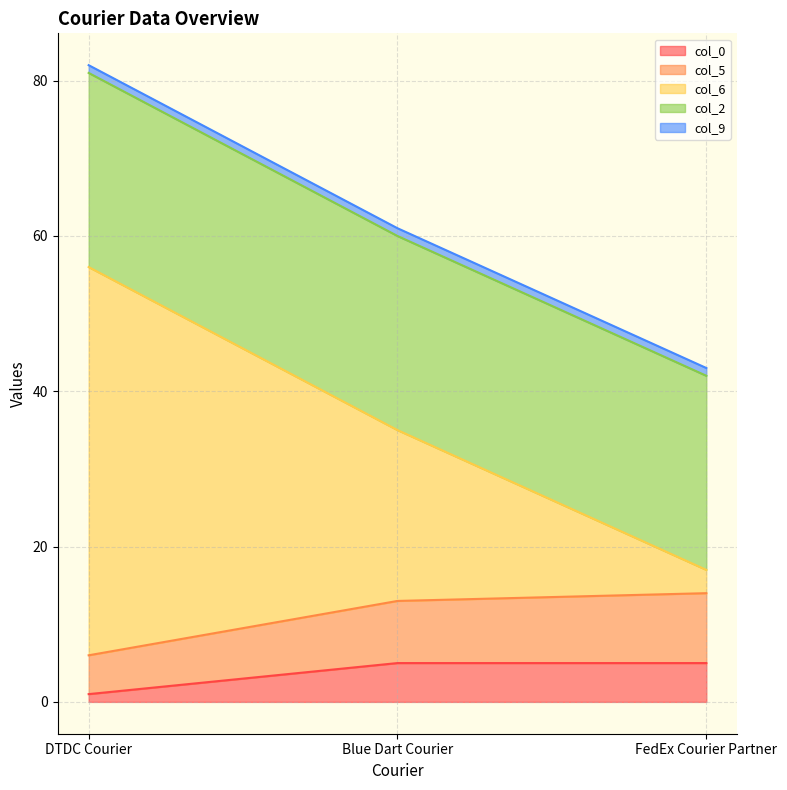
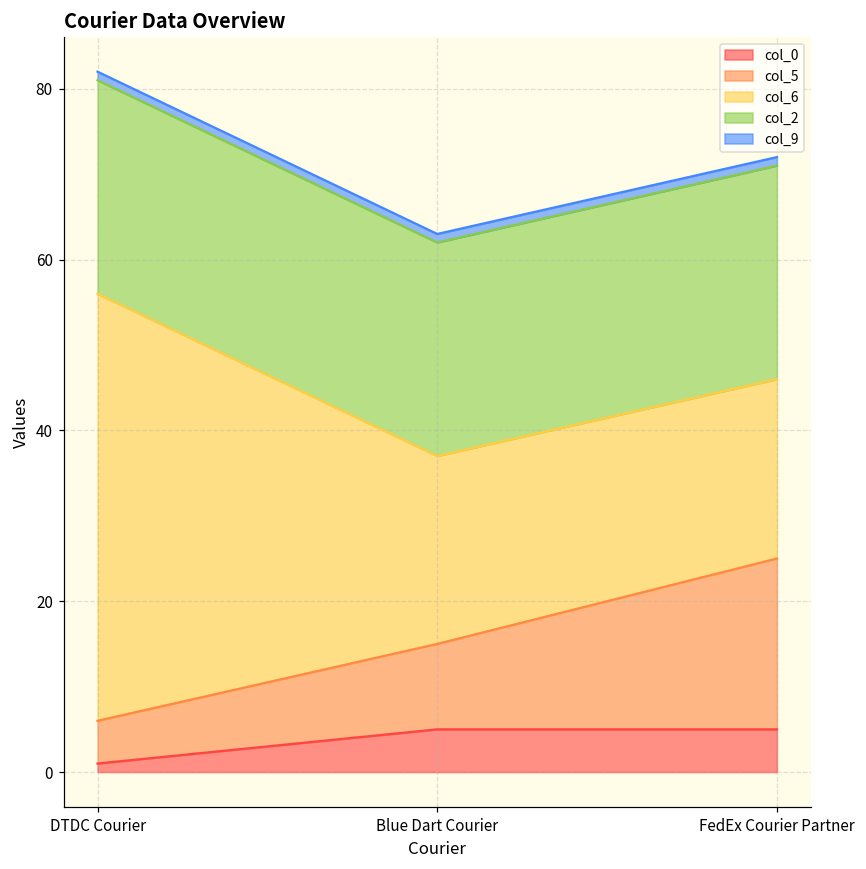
col_5, Blue Dart Courier: 8 -> 10
col_5, FedEx Courier Partner: 9 -> 20
col_6, FedEx Courier Partner: 3 -> 21
